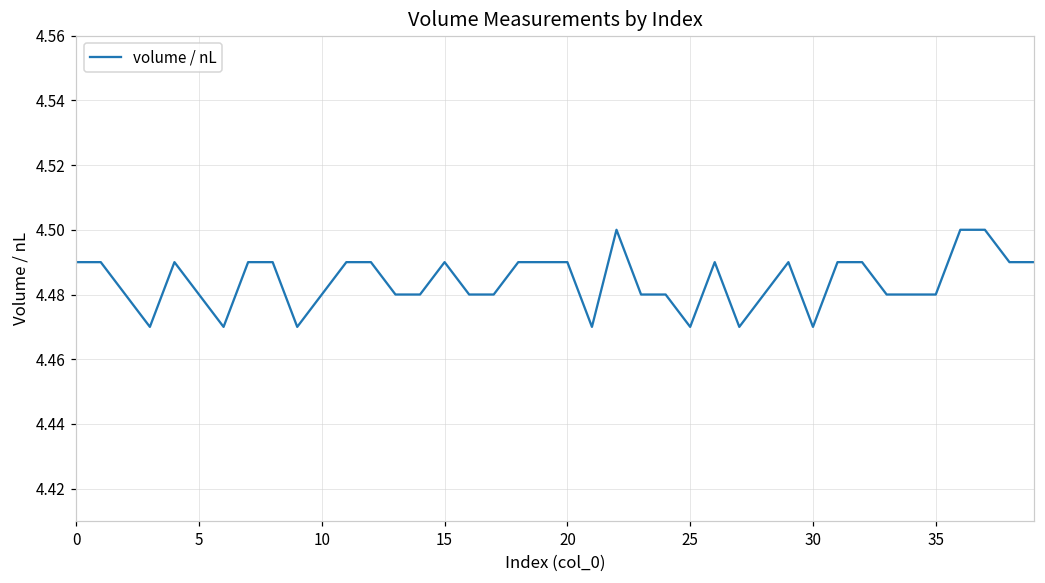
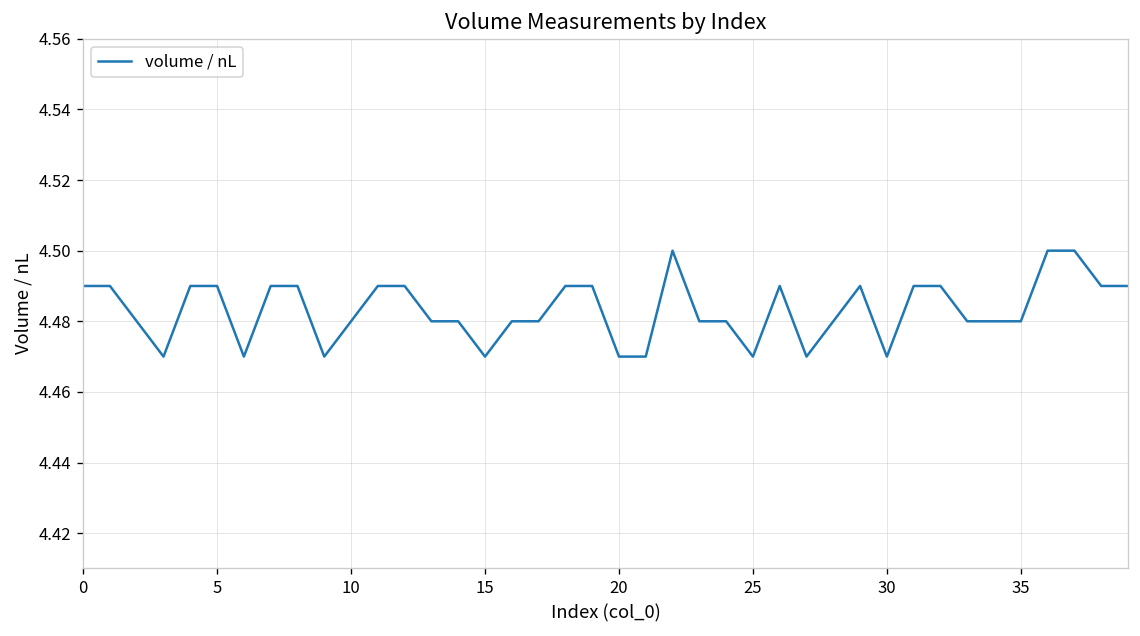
5: 4.48 -> 4.49
15: 4.49 -> 4.47
20: 4.49 -> 4.47
